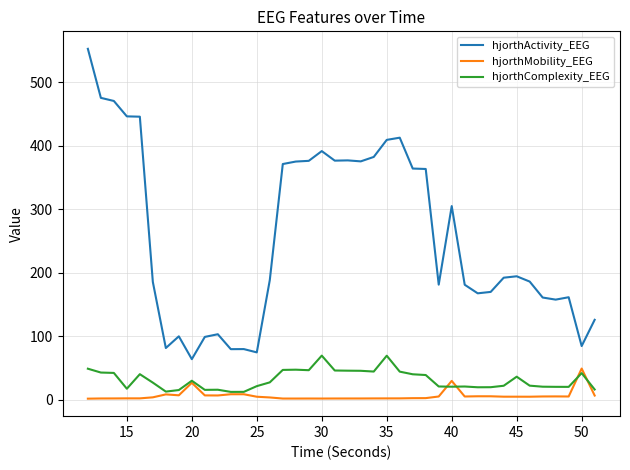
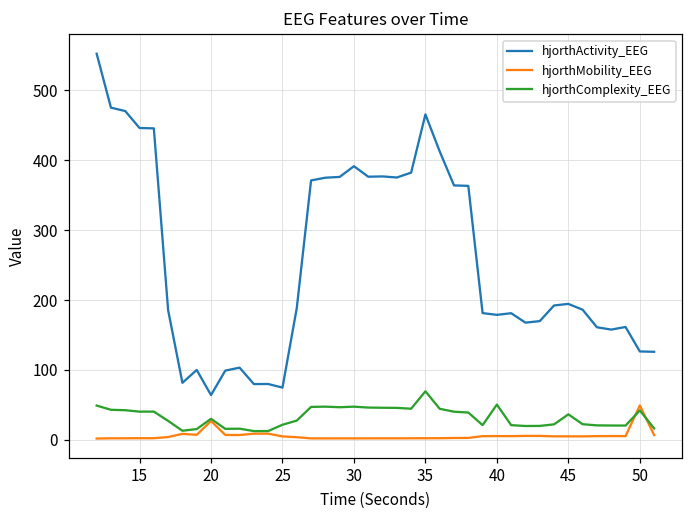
hjorthComplexity_EEG, 15: 20 -> 40
hjorthComplexity_EEG, 30: 70 -> 50
hjorthActivity_EEG, 35: 410 -> 470
hjorthActivity_EEG, 40: 300 -> 180
hjorthMobility_EEG, 40: 30 -> 10
hjorthComplexity_EEG, 40: 20 -> 50
hjorthActivity_EEG, 50: 80 -> 130
